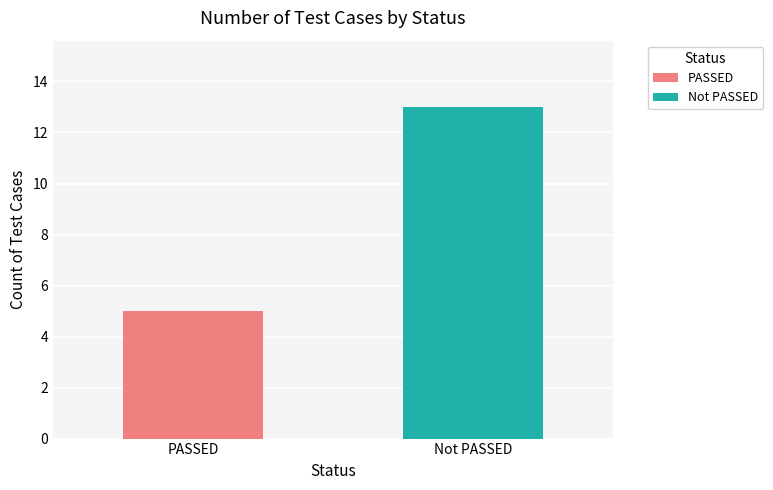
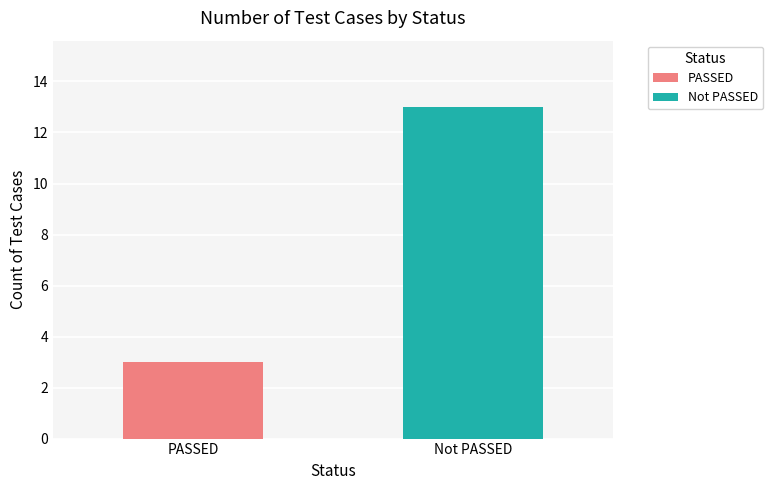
PASSED: 5 -> 3
